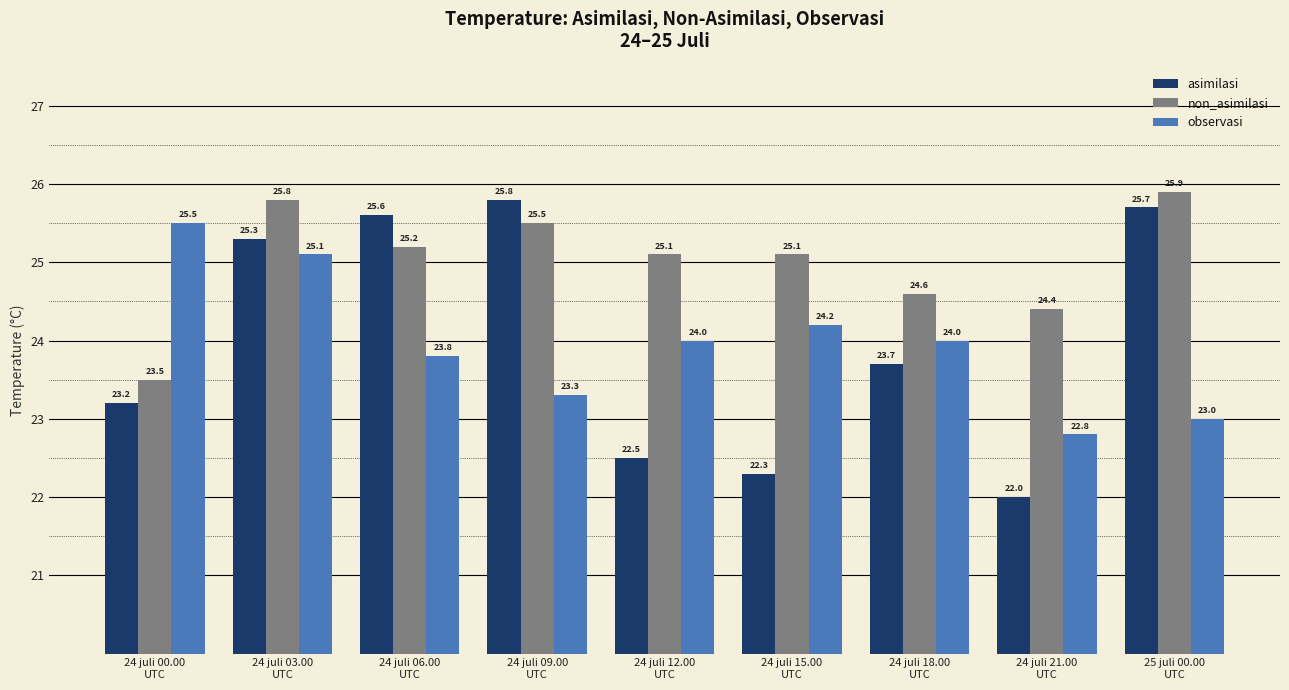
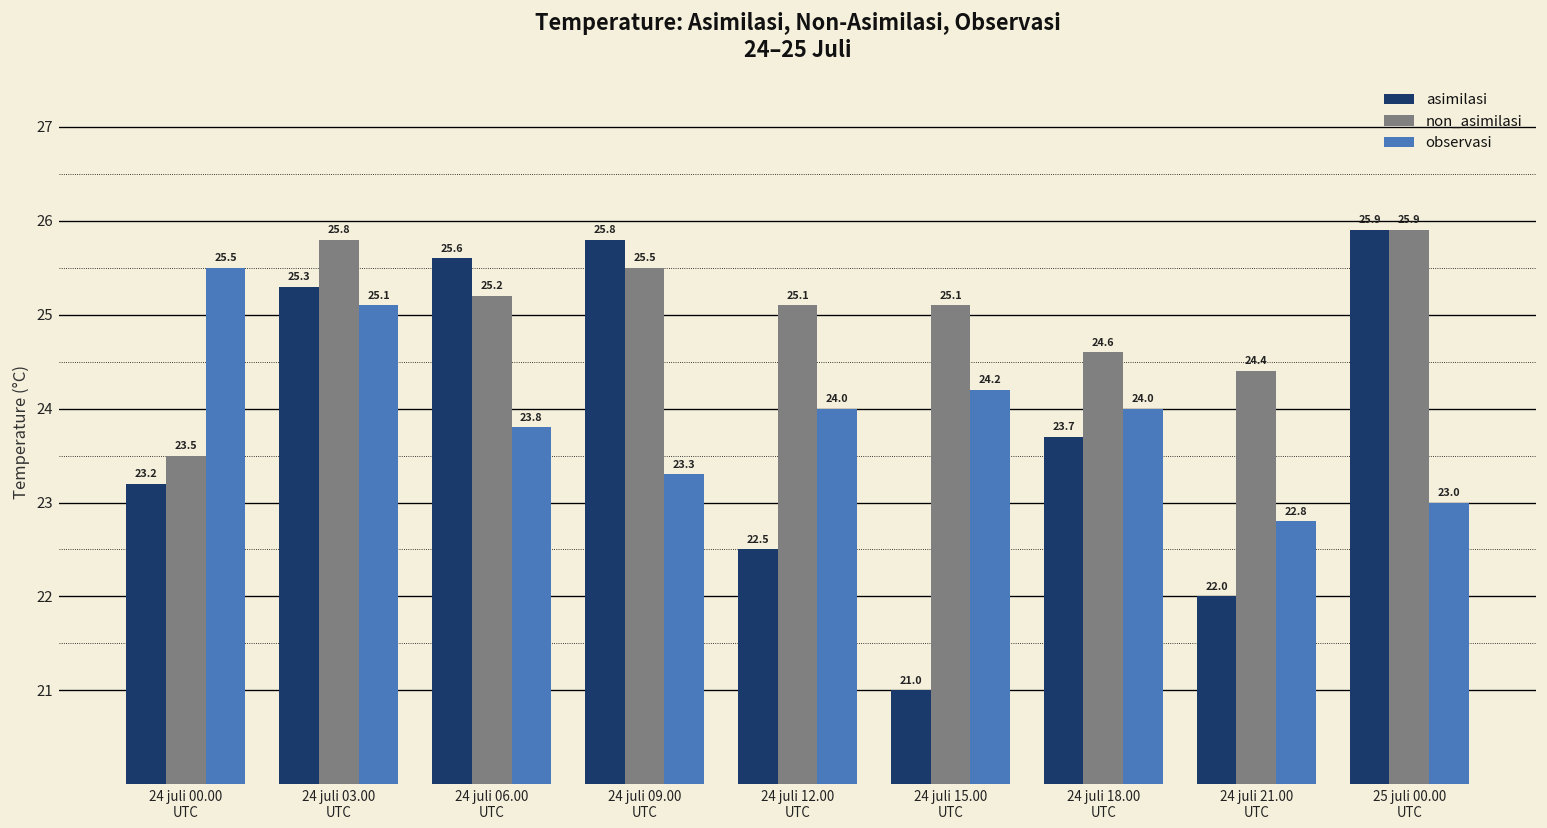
asimilasi, 24 juli 15.00 UTC: 22.3 -> 21.0
asimilasi, 25 juli 00.00 UTC: 25.7 -> 25.9
